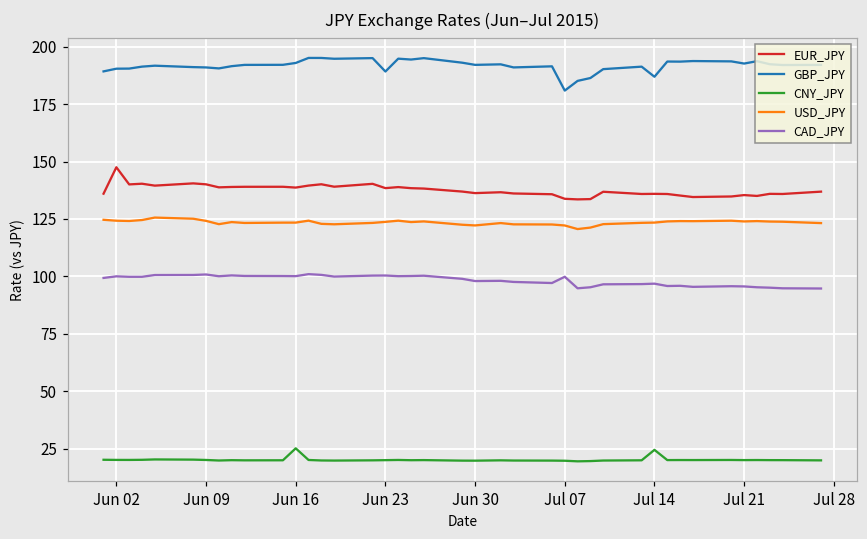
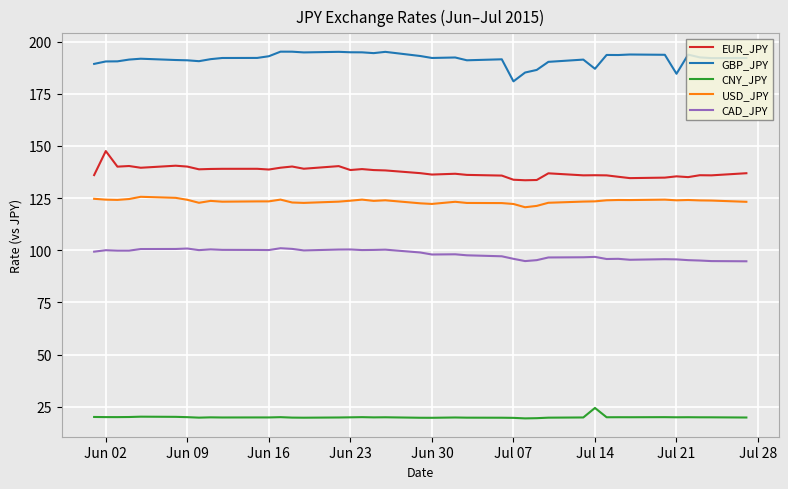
CNY_JPY, Jun 16: 25 -> 20
GBP_JPY, Jun 23: 189 -> 195
CAD_JPY, Jul 07: 100 -> 96
GBP_JPY, Jul 21: 193 -> 185
